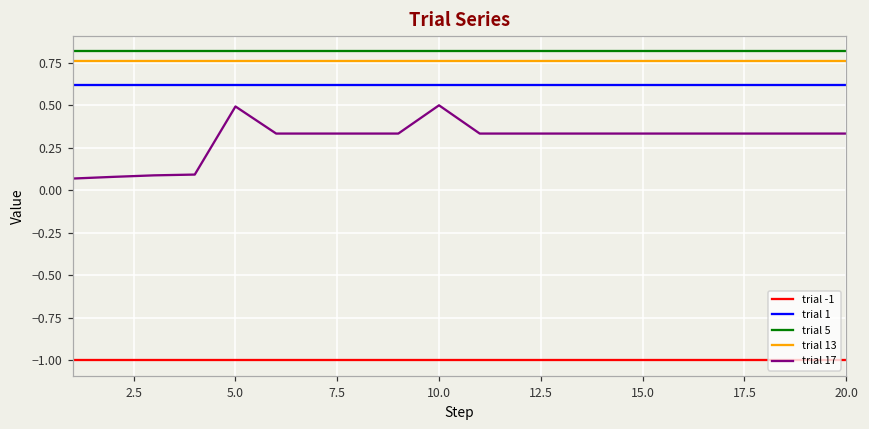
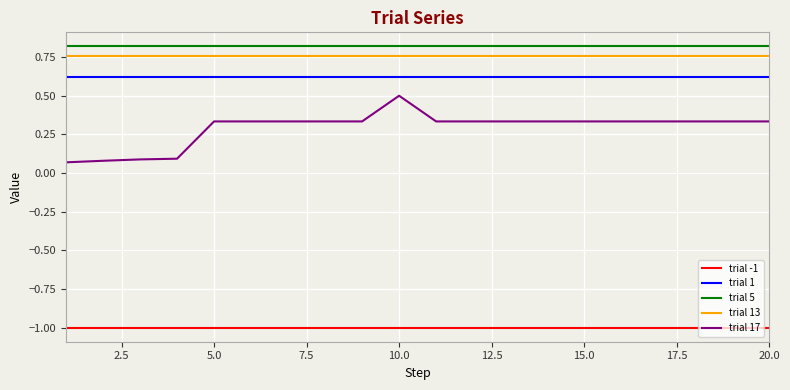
trial 17, 5.0: 0.49 -> 0.33
